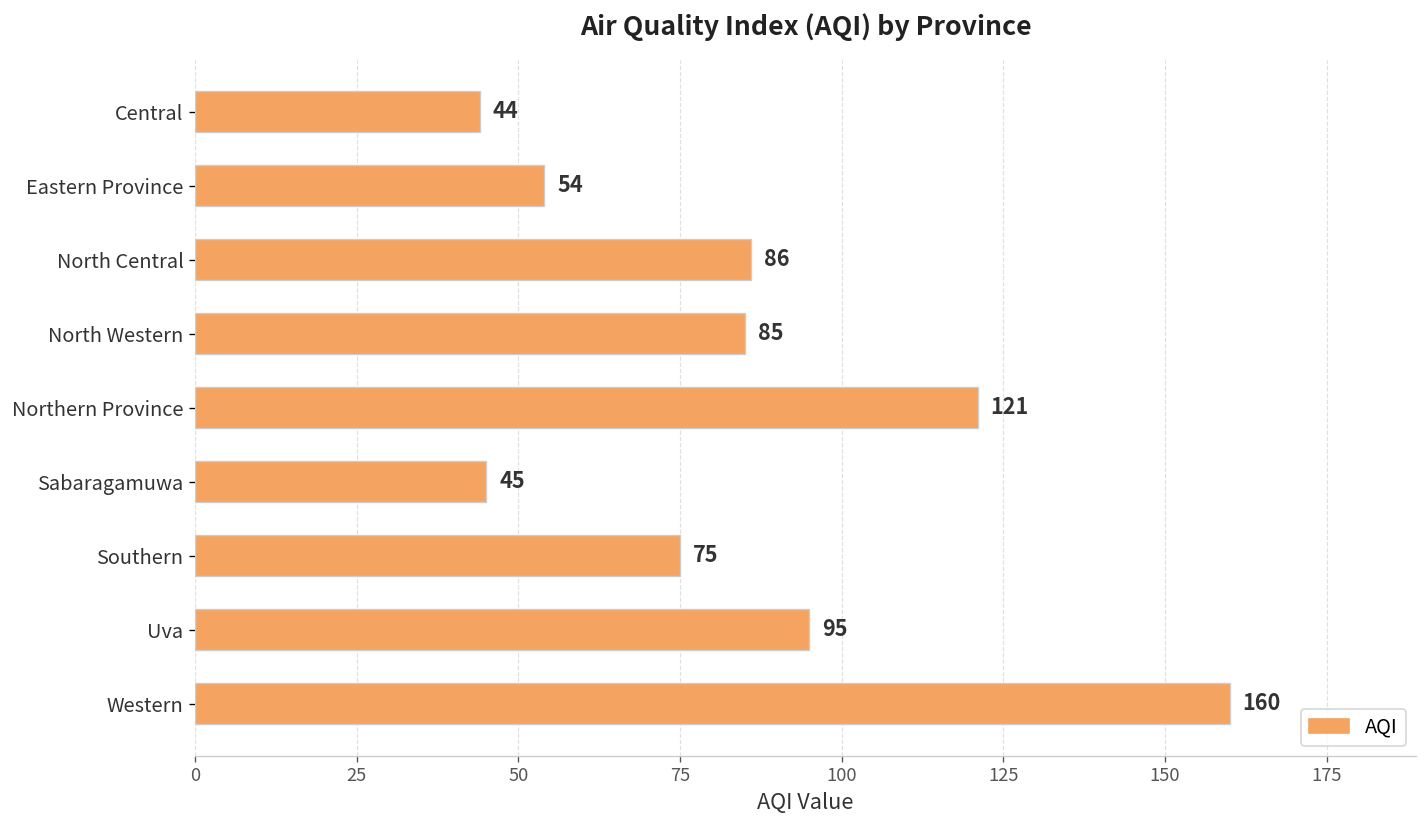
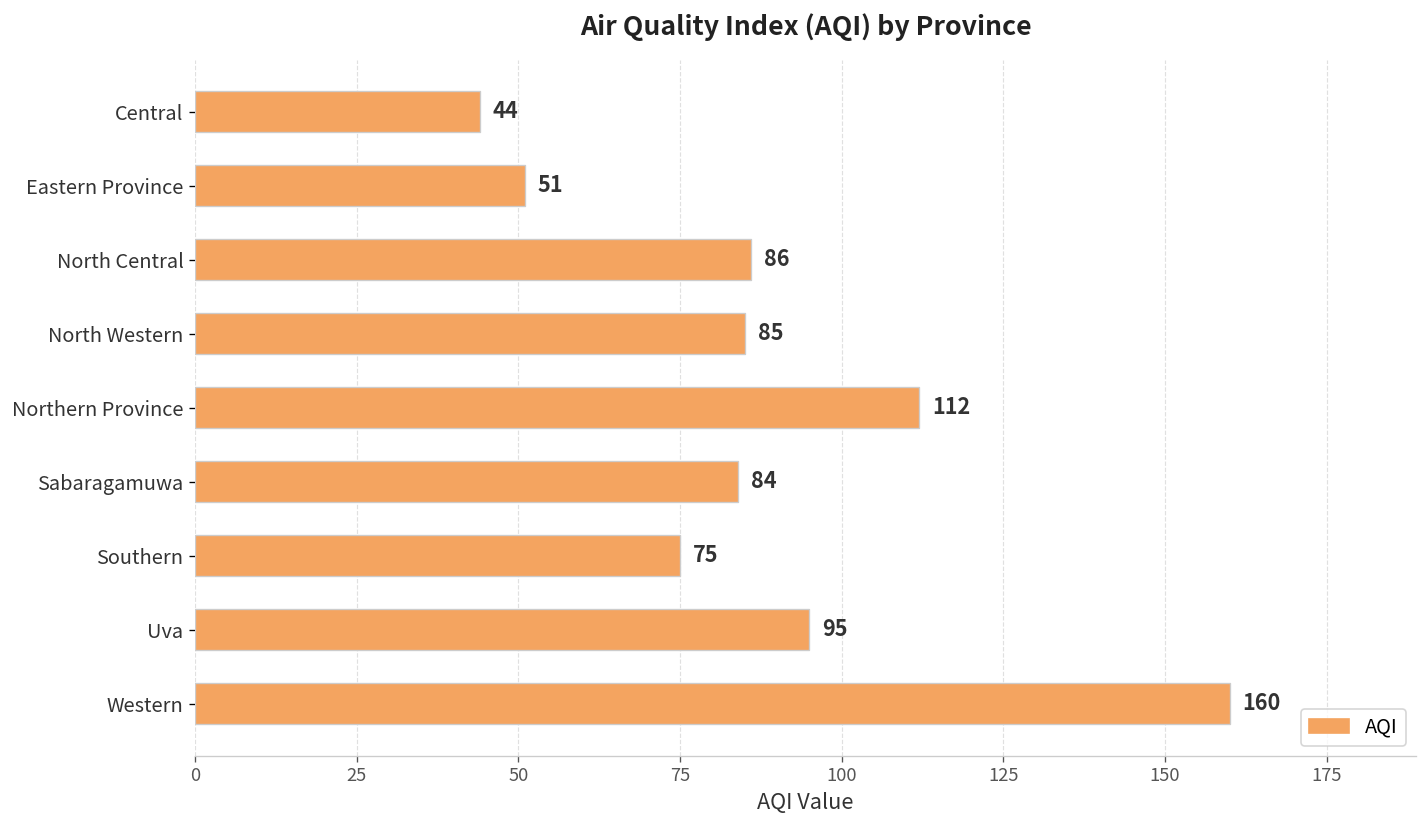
Eastern Province: 54 -> 51
Northern Province: 121 -> 112
Sabaragamuwa: 45 -> 84
